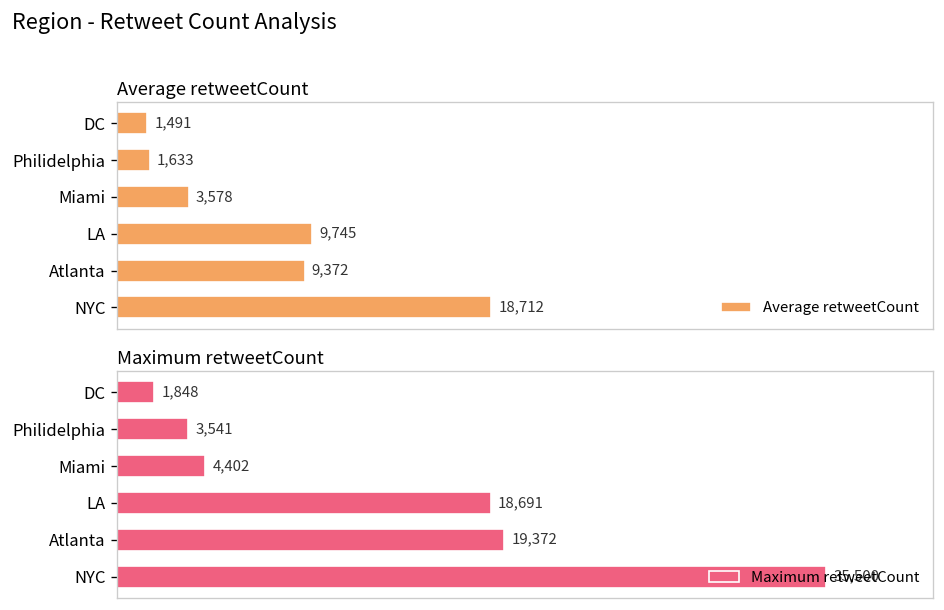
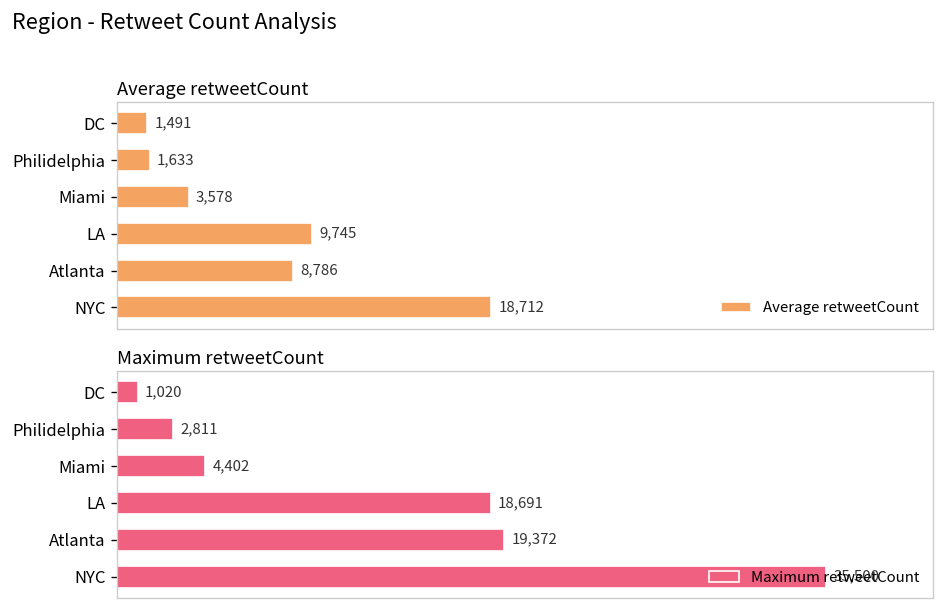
Average retweetCount, Atlanta: 9,372 -> 8,786
Maximum retweetCount, DC: 1,848 -> 1,020
Maximum retweetCount, Philidelphia: 3,541 -> 2,811
